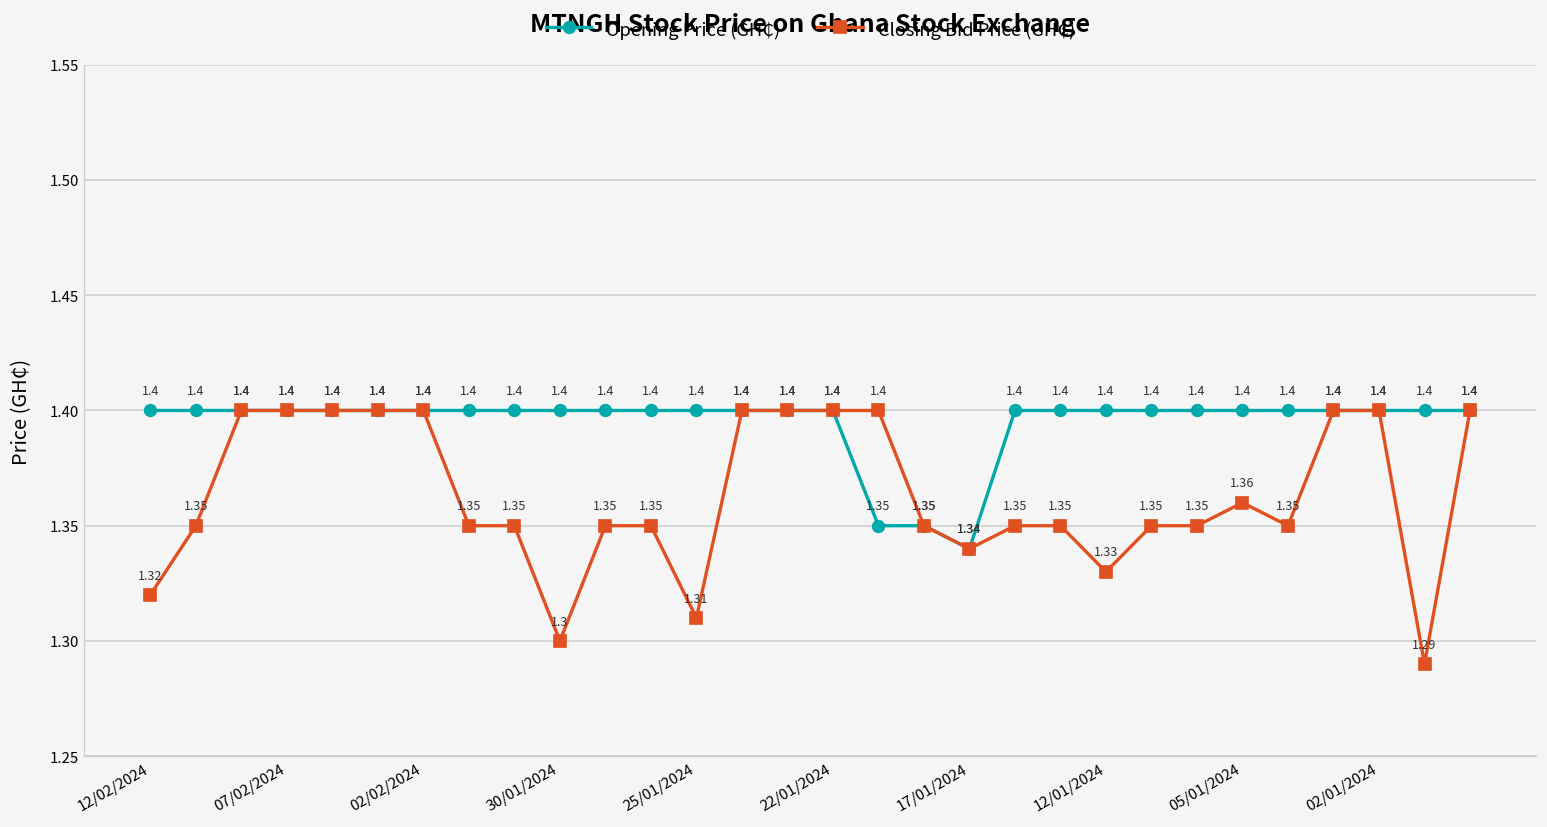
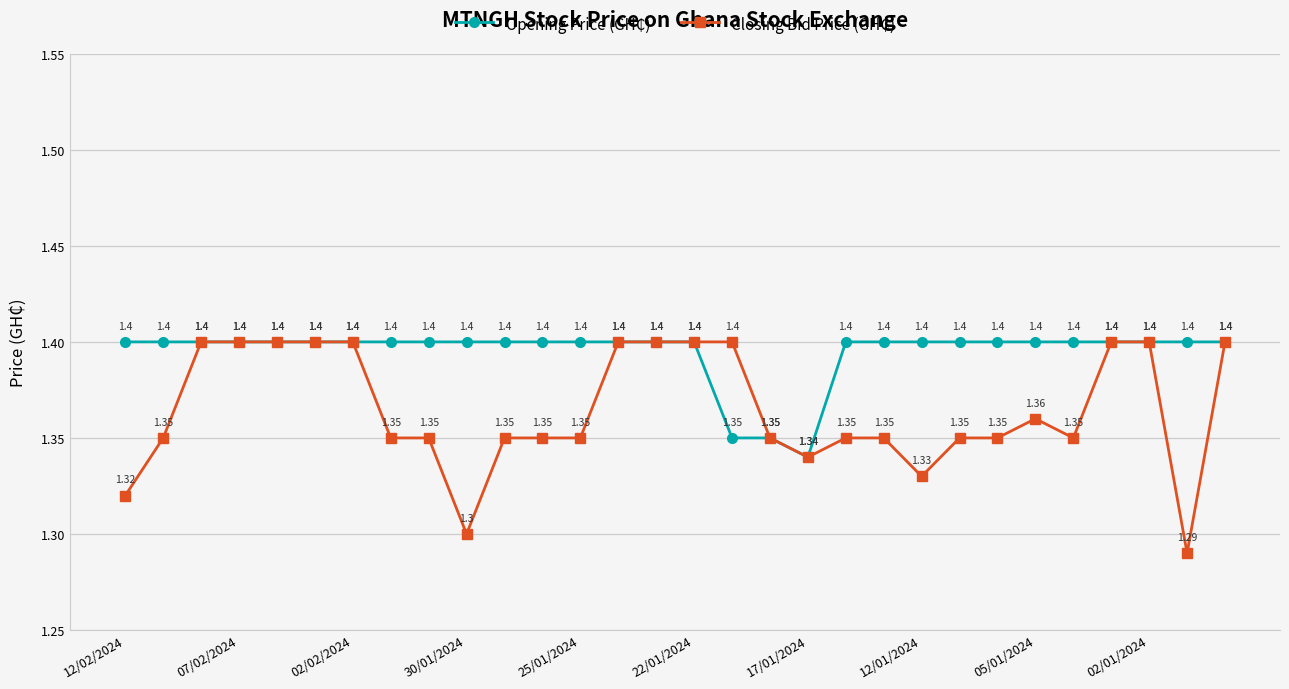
Closing Bid Price (GH₵), 25/01/2024: 1.31 -> 1.35
